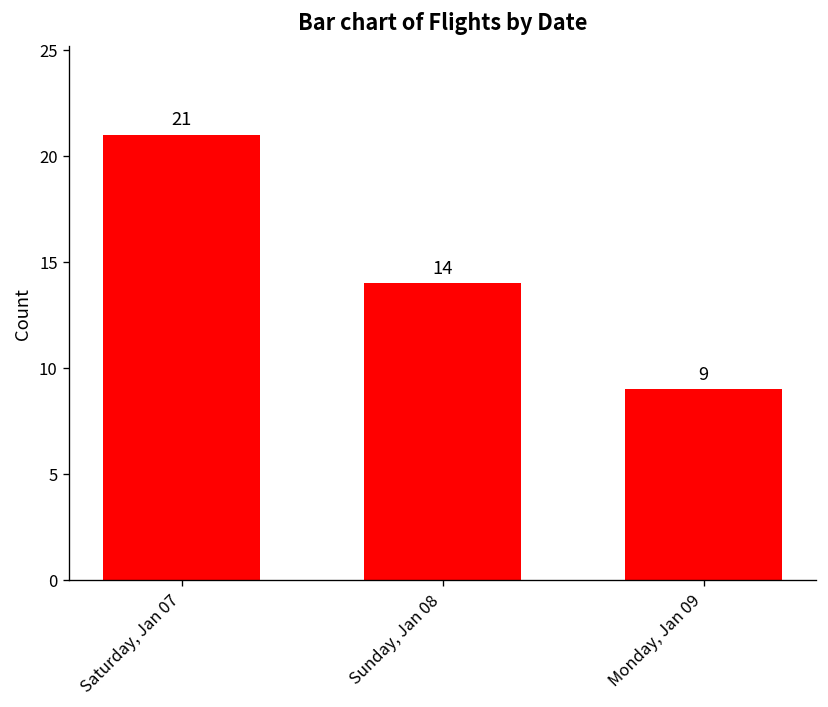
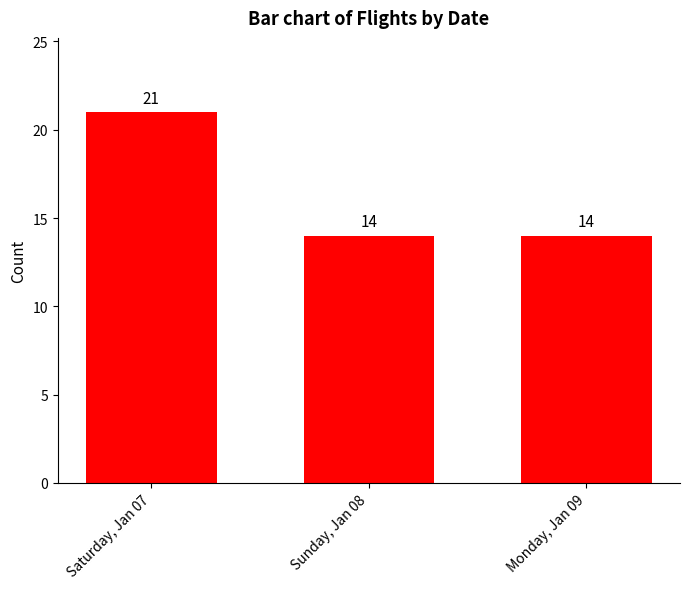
Monday, Jan 09: 9 -> 14
